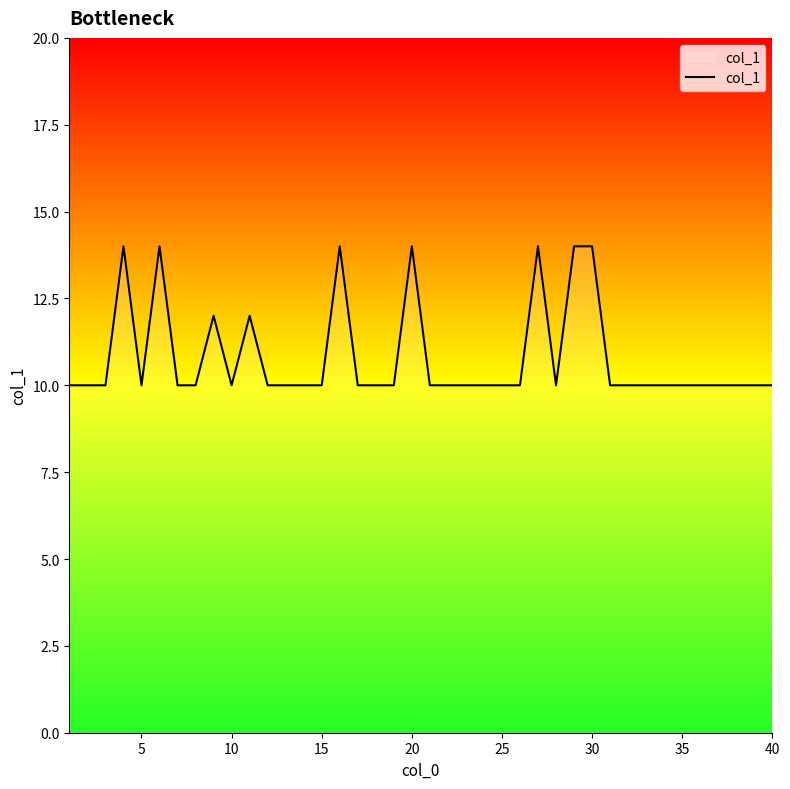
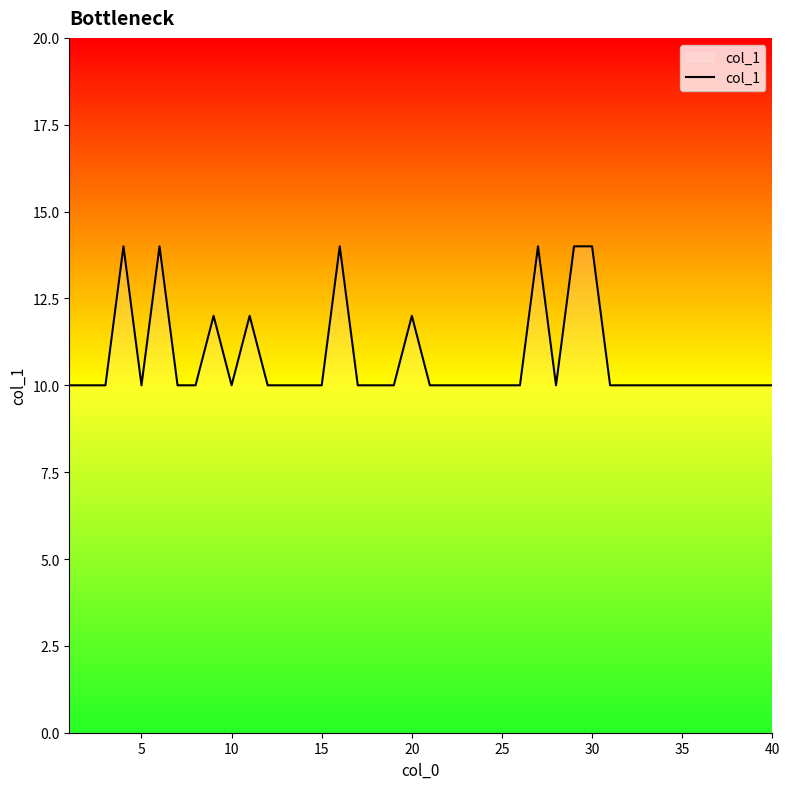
20: 14 -> 12
